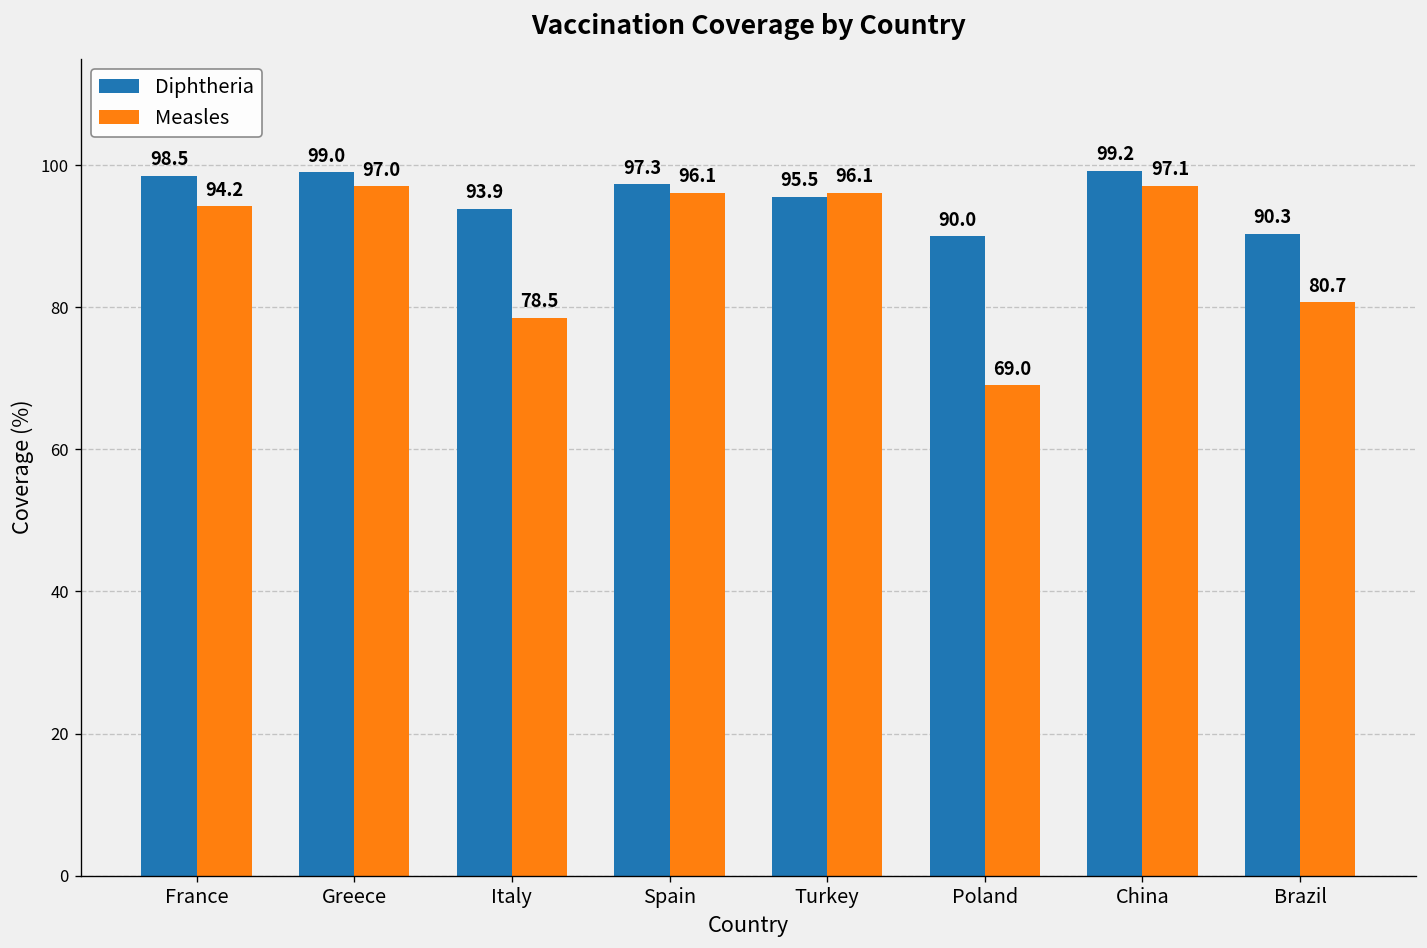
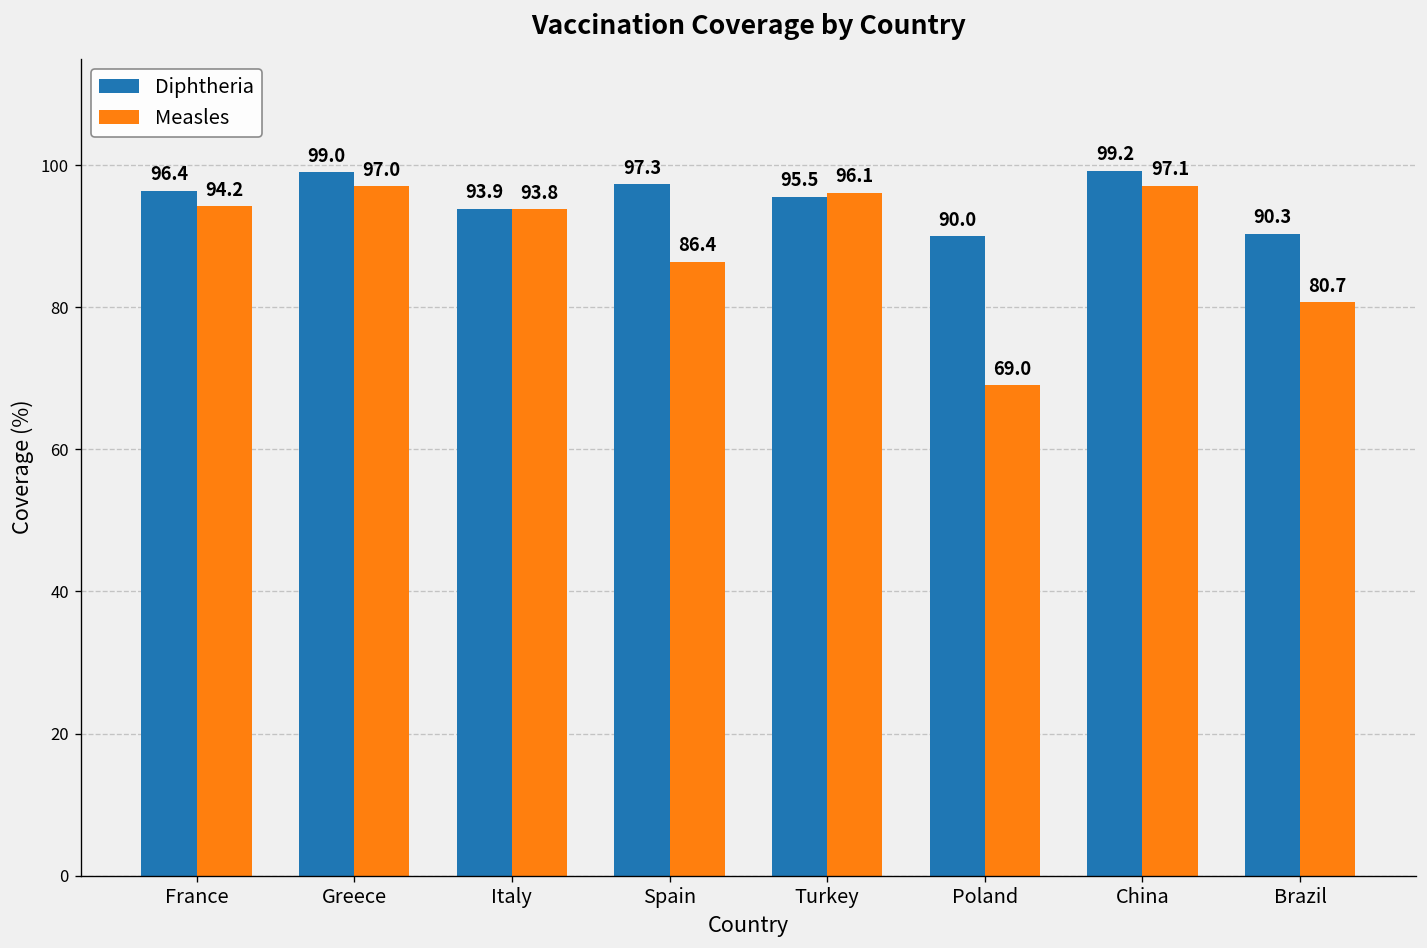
Diphtheria, France: 98.5 -> 96.4
Measles, Italy: 78.5 -> 93.8
Measles, Spain: 96.1 -> 86.4
